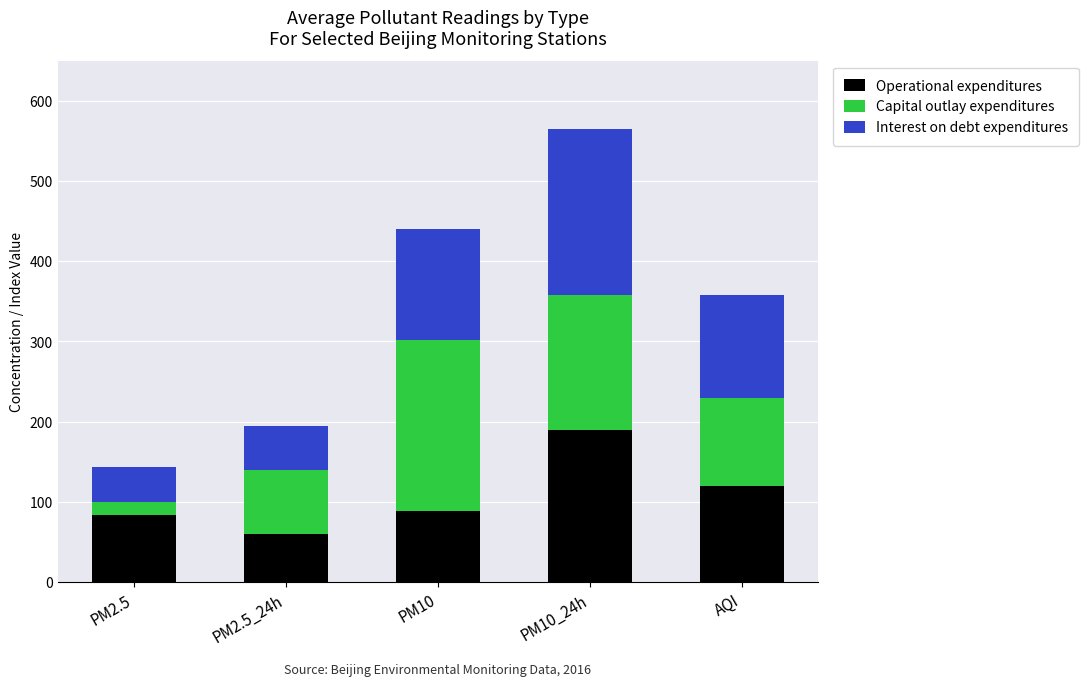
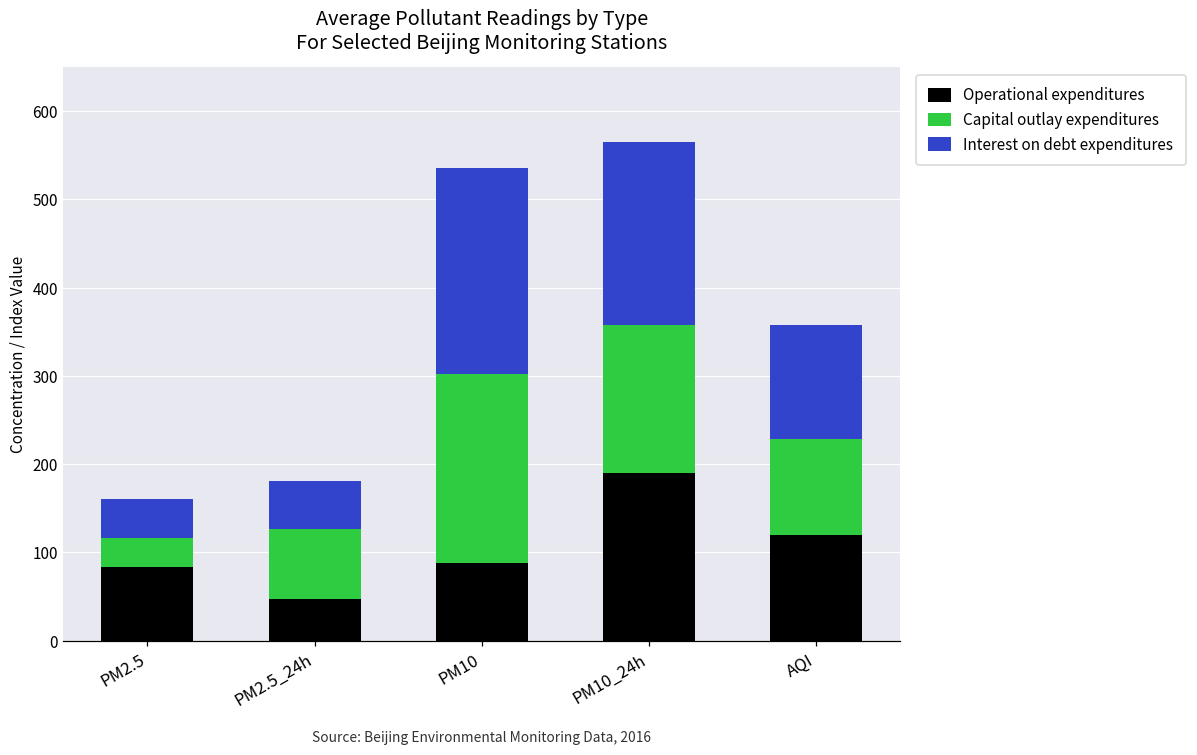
Capital outlay expenditures, PM2.5: 20 -> 30
Operational expenditures, PM2.5_24h: 60 -> 50
Interest on debt expenditures, PM10: 140 -> 230
